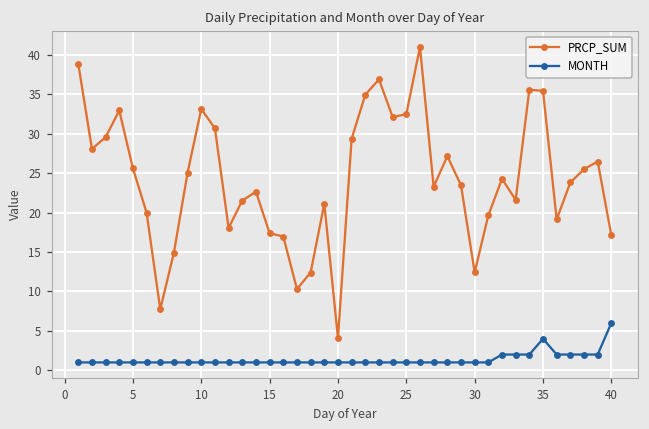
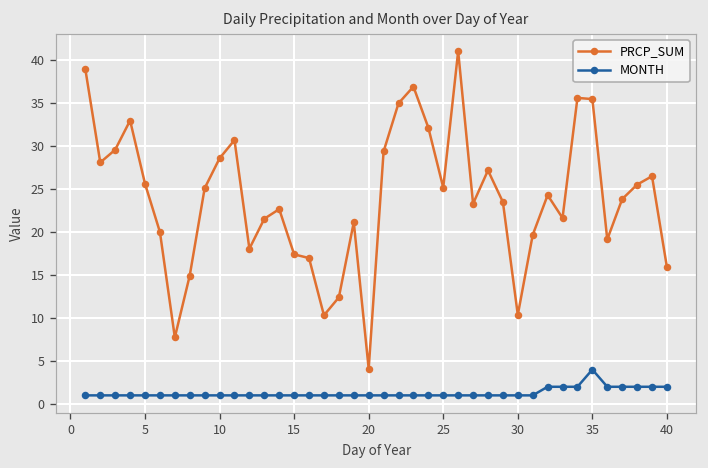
PRCP_SUM, 10: 33 -> 29
PRCP_SUM, 25: 32 -> 25
PRCP_SUM, 30: 12 -> 10
PRCP_SUM, 40: 17 -> 16
MONTH, 40: 6 -> 2
